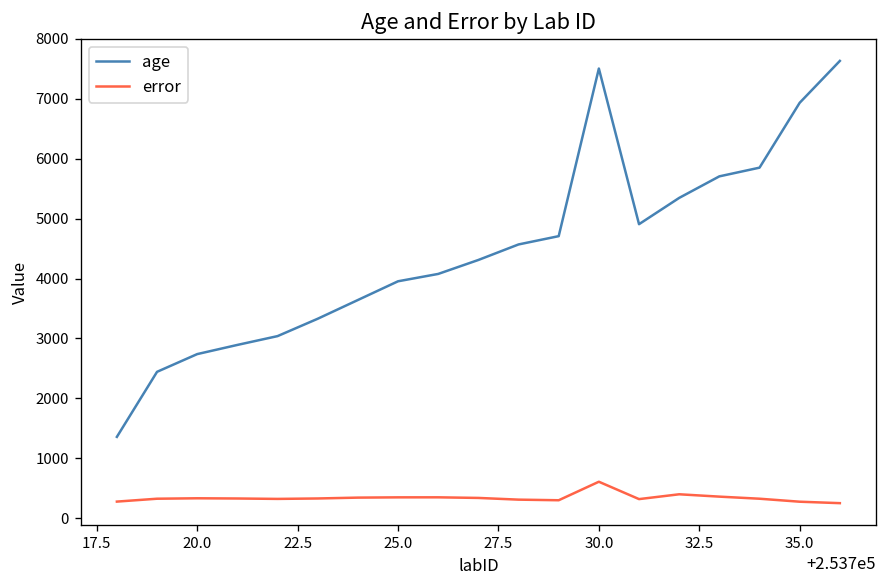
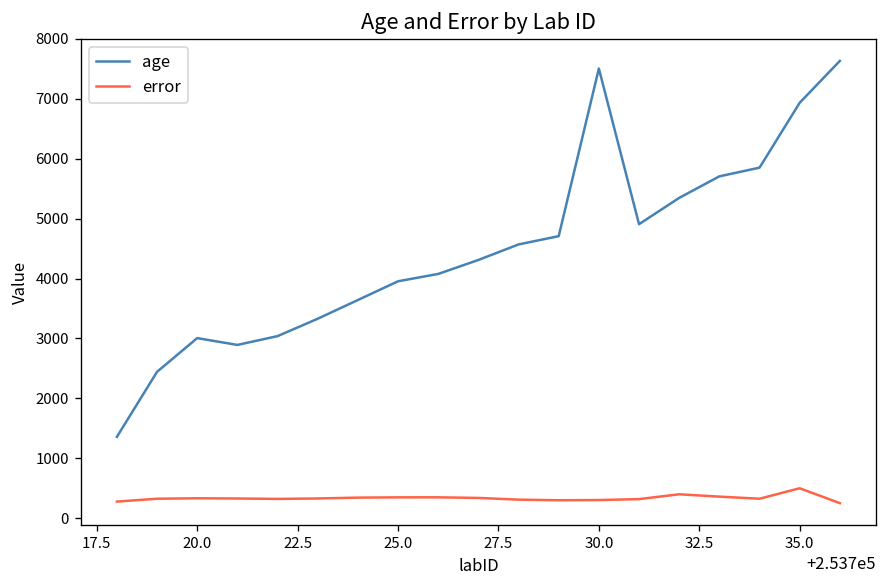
age, 20.0: 2700 -> 3000
error, 30.0: 600 -> 300
error, 35.0: 300 -> 500
